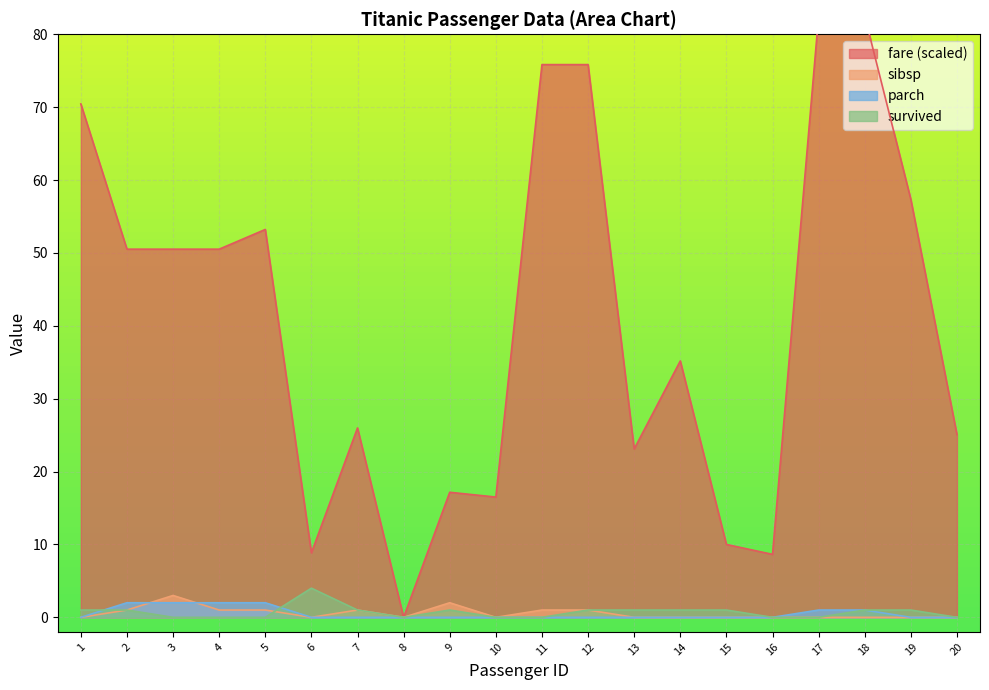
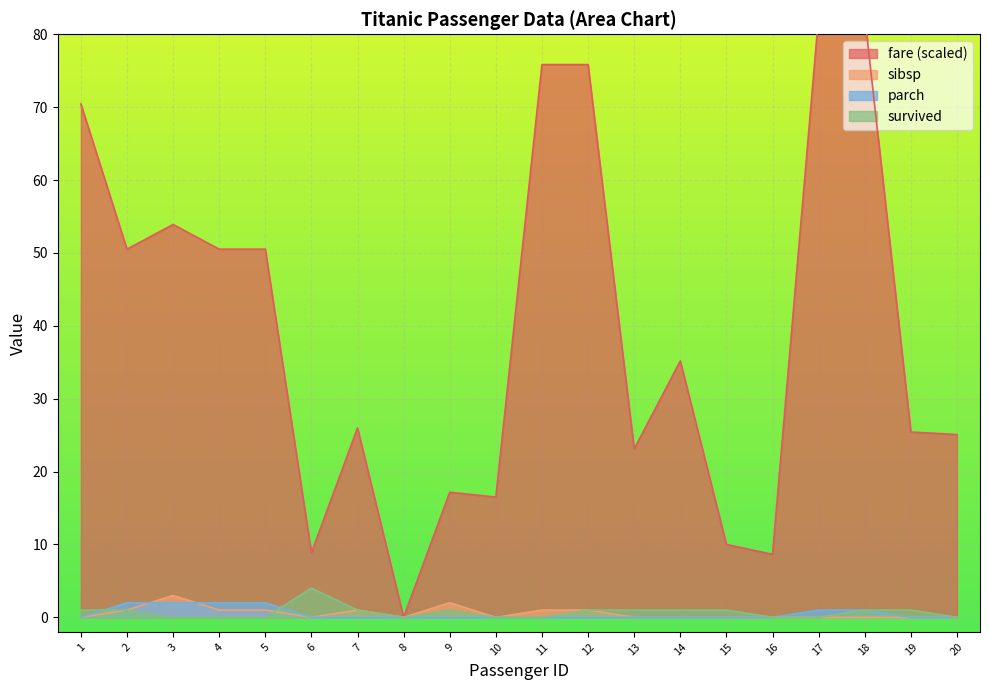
fare (scaled), 3: 51 -> 54
fare (scaled), 5: 53 -> 51
fare (scaled), 19: 57 -> 25
